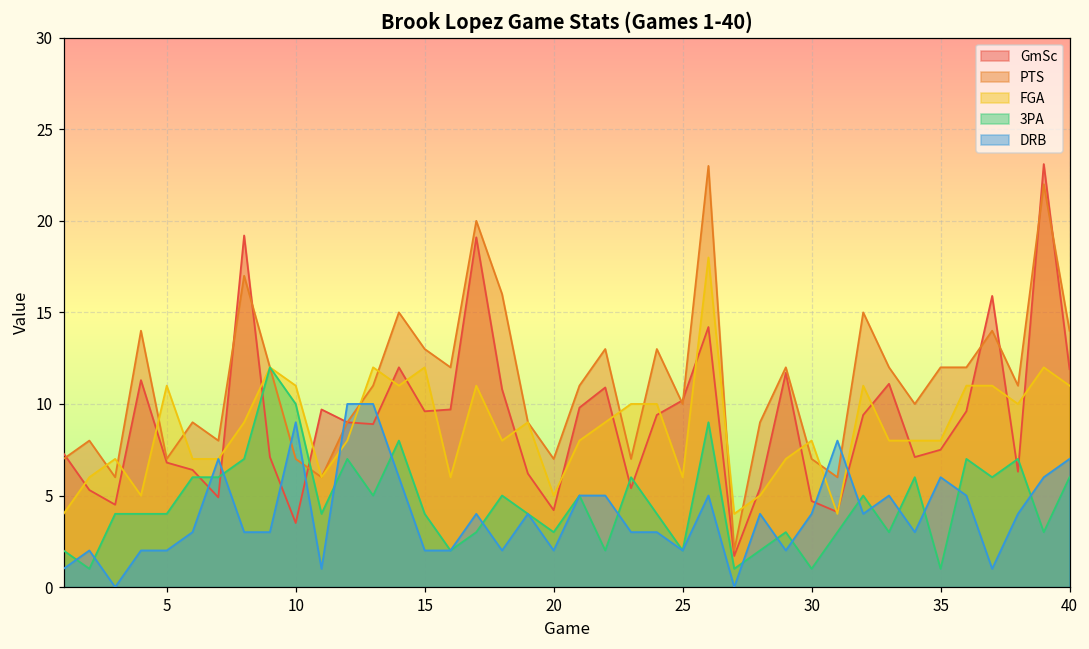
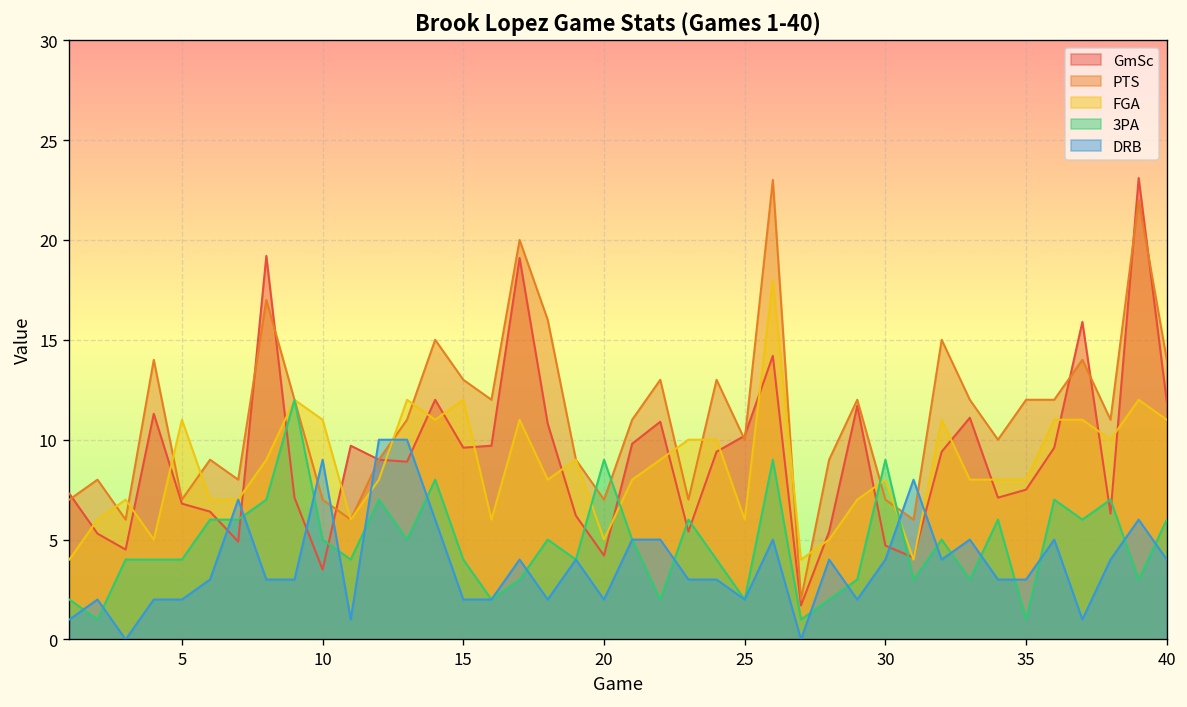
3PA, 10: 10 -> 5
3PA, 20: 3 -> 9
3PA, 30: 1 -> 9
DRB, 35: 6 -> 3
DRB, 40: 7 -> 4
